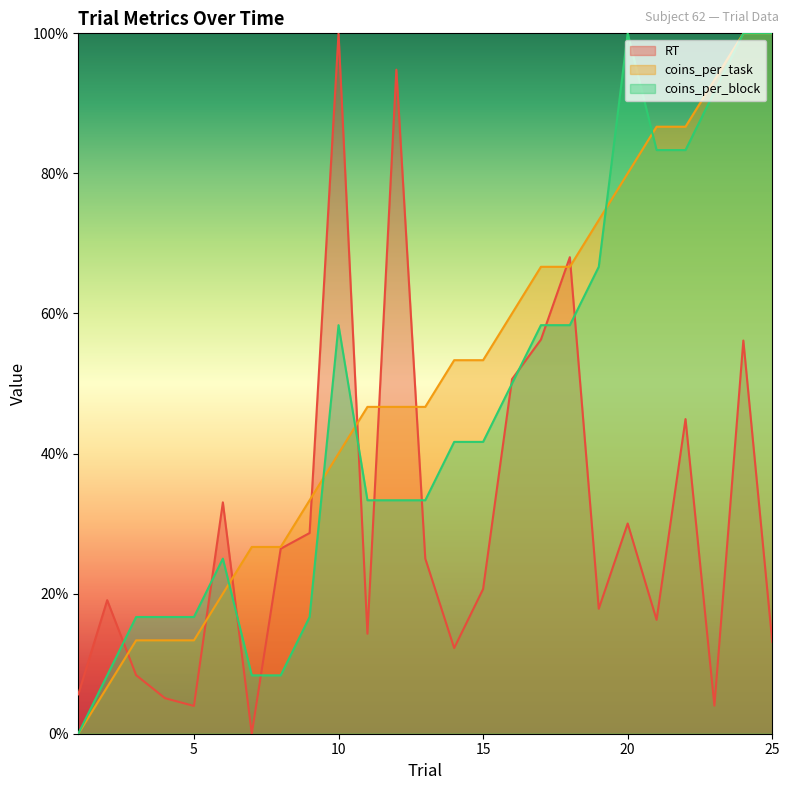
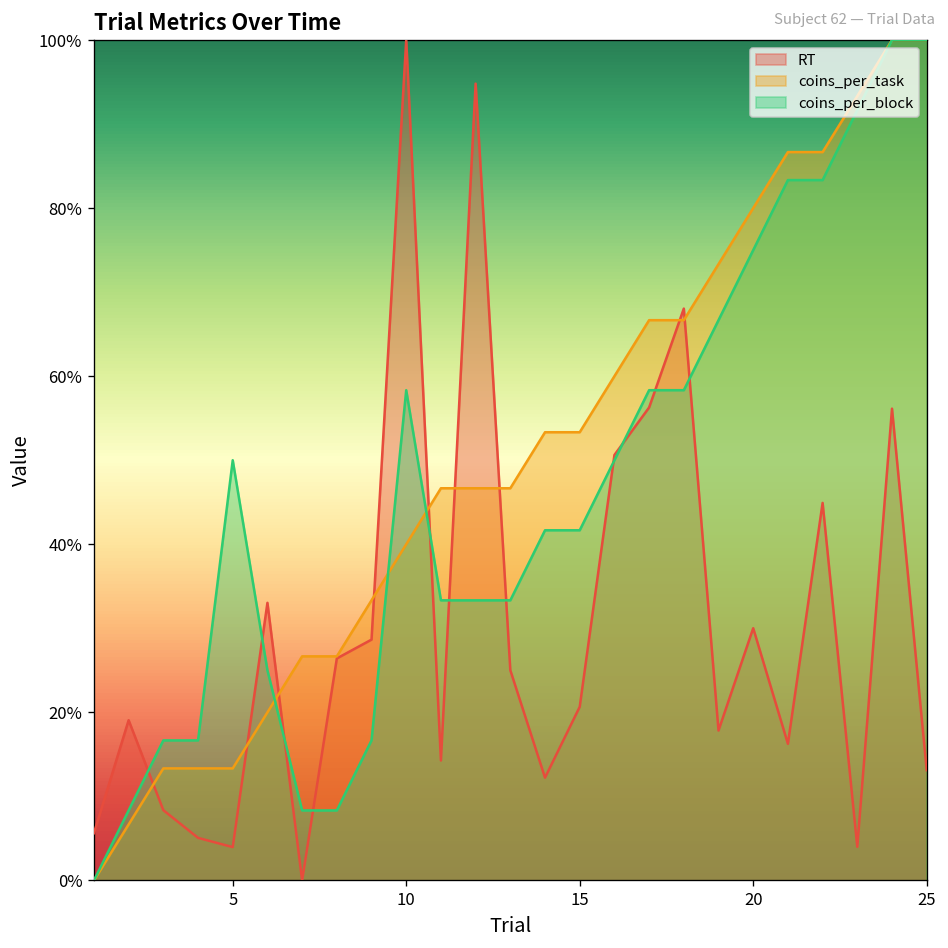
coins_per_block, 5: 17% -> 50%
coins_per_block, 20: 100% -> 75%
